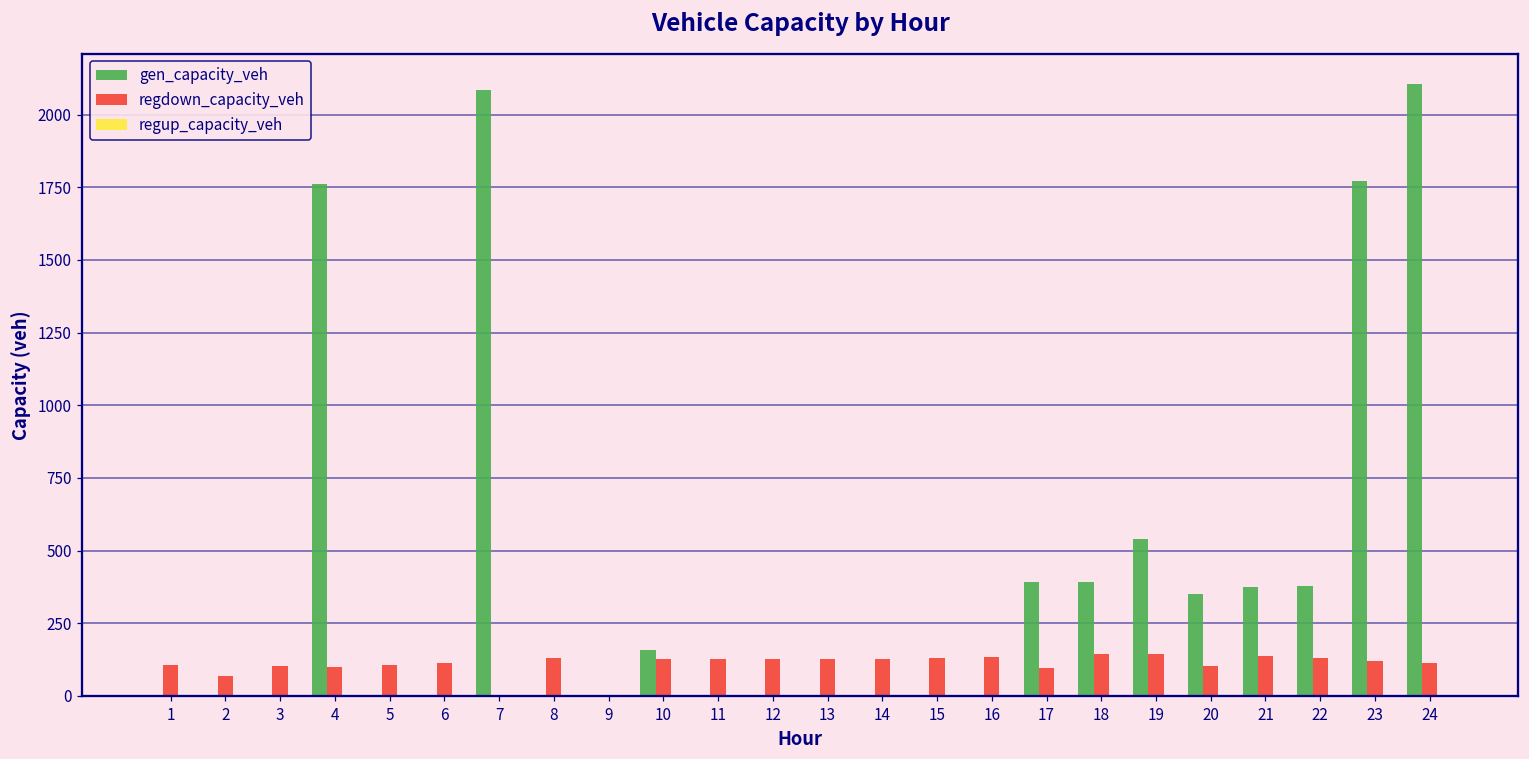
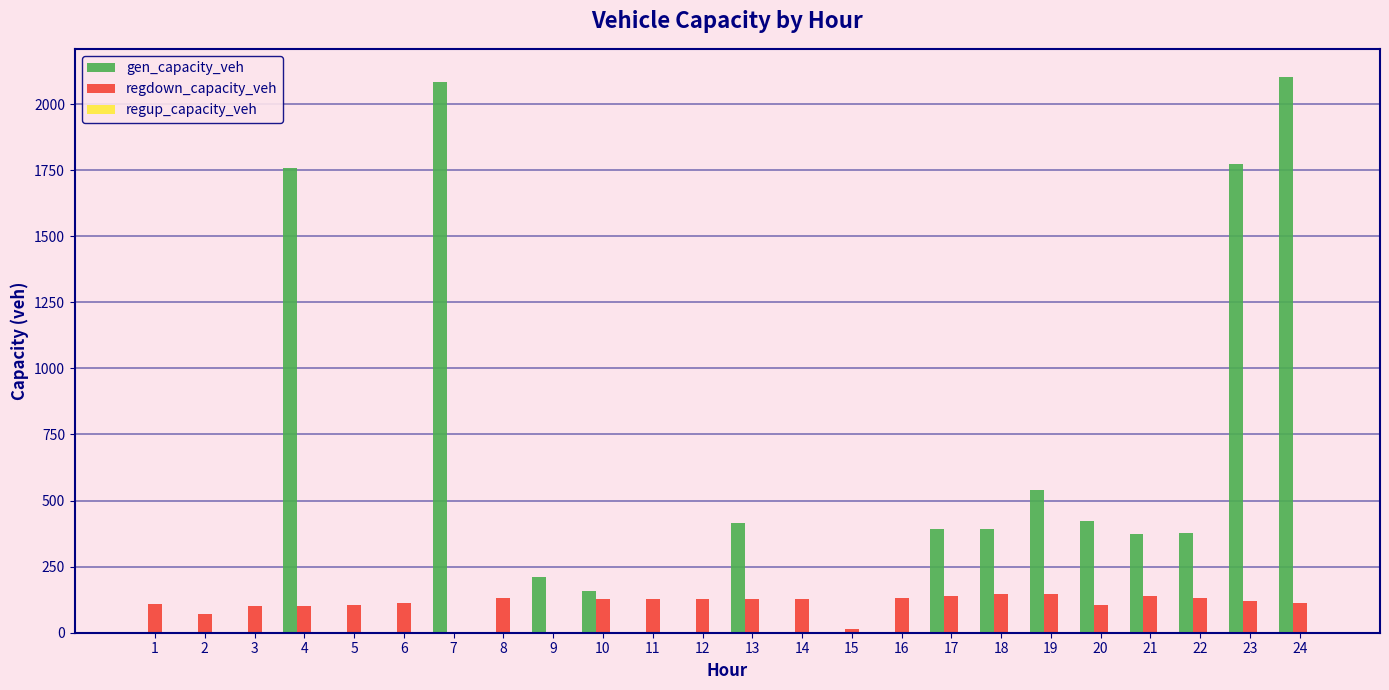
gen_capacity_veh, 9: 0 -> 210
gen_capacity_veh, 13: 0 -> 420
regdown_capacity_veh, 15: 130 -> 20
regdown_capacity_veh, 17: 100 -> 140
gen_capacity_veh, 20: 350 -> 420
